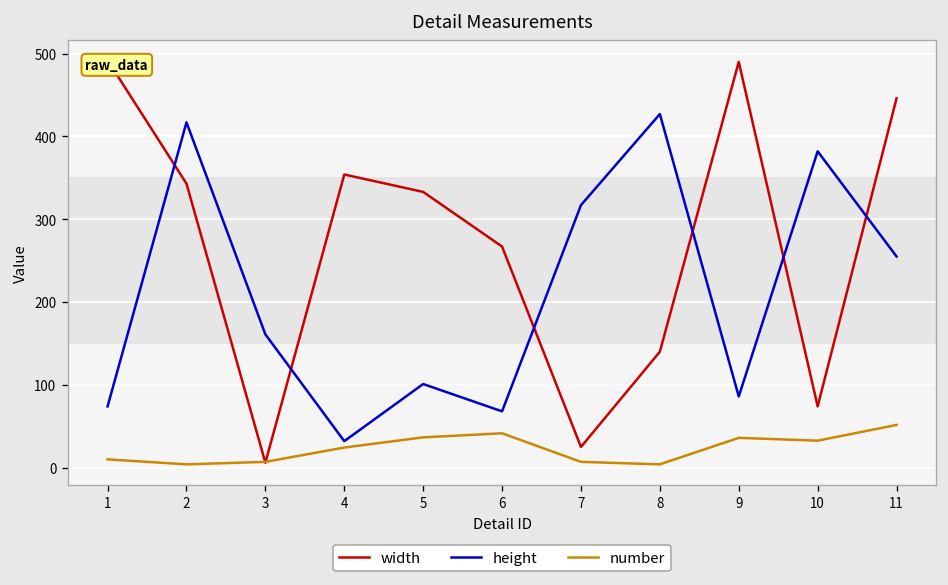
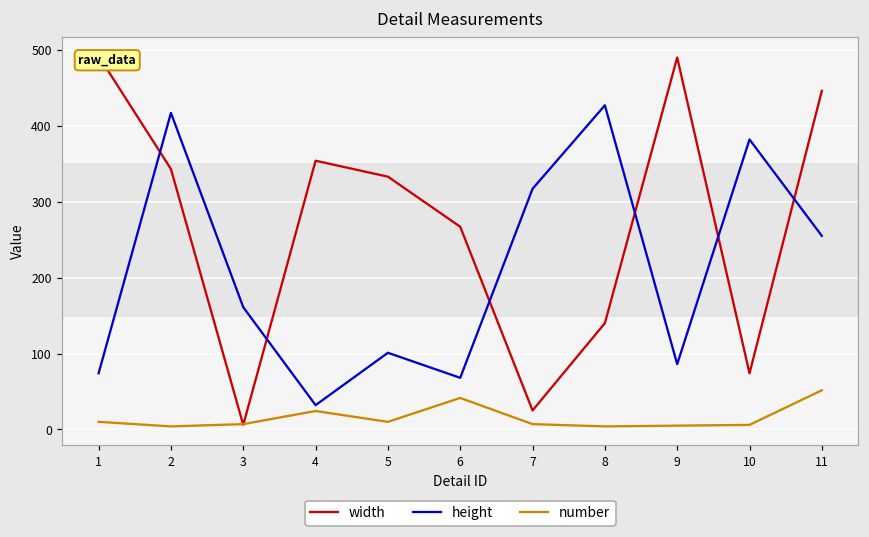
number, 5: 40 -> 10
number, 9: 40 -> 10
number, 10: 30 -> 10
